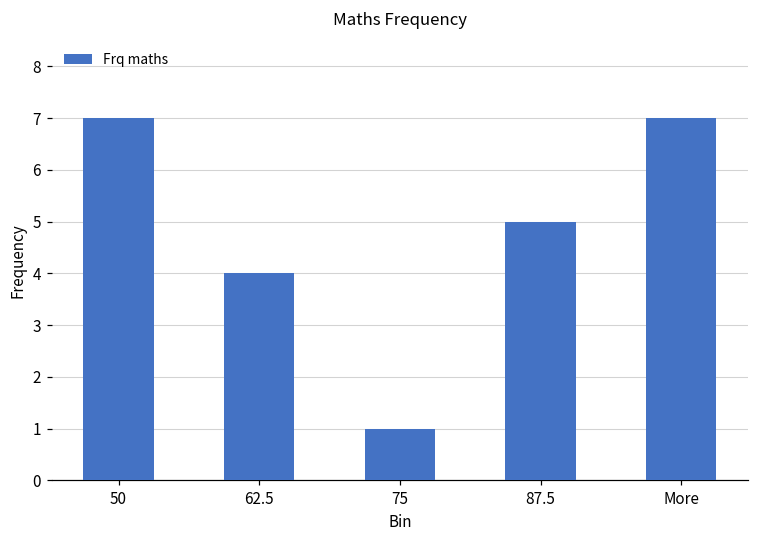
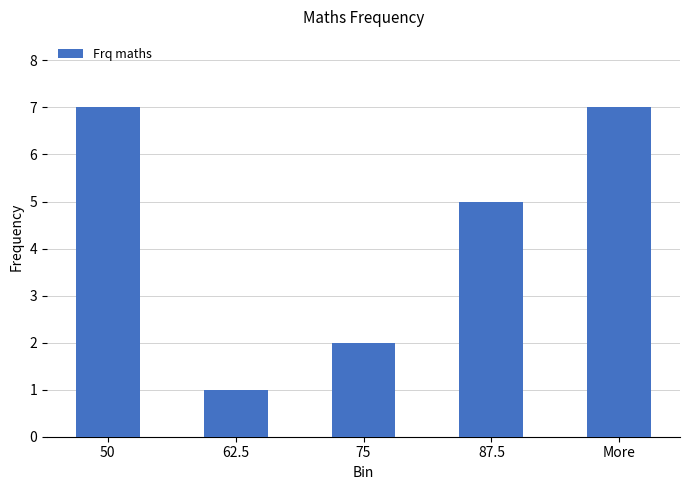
62.5: 4 -> 1
75: 1 -> 2
